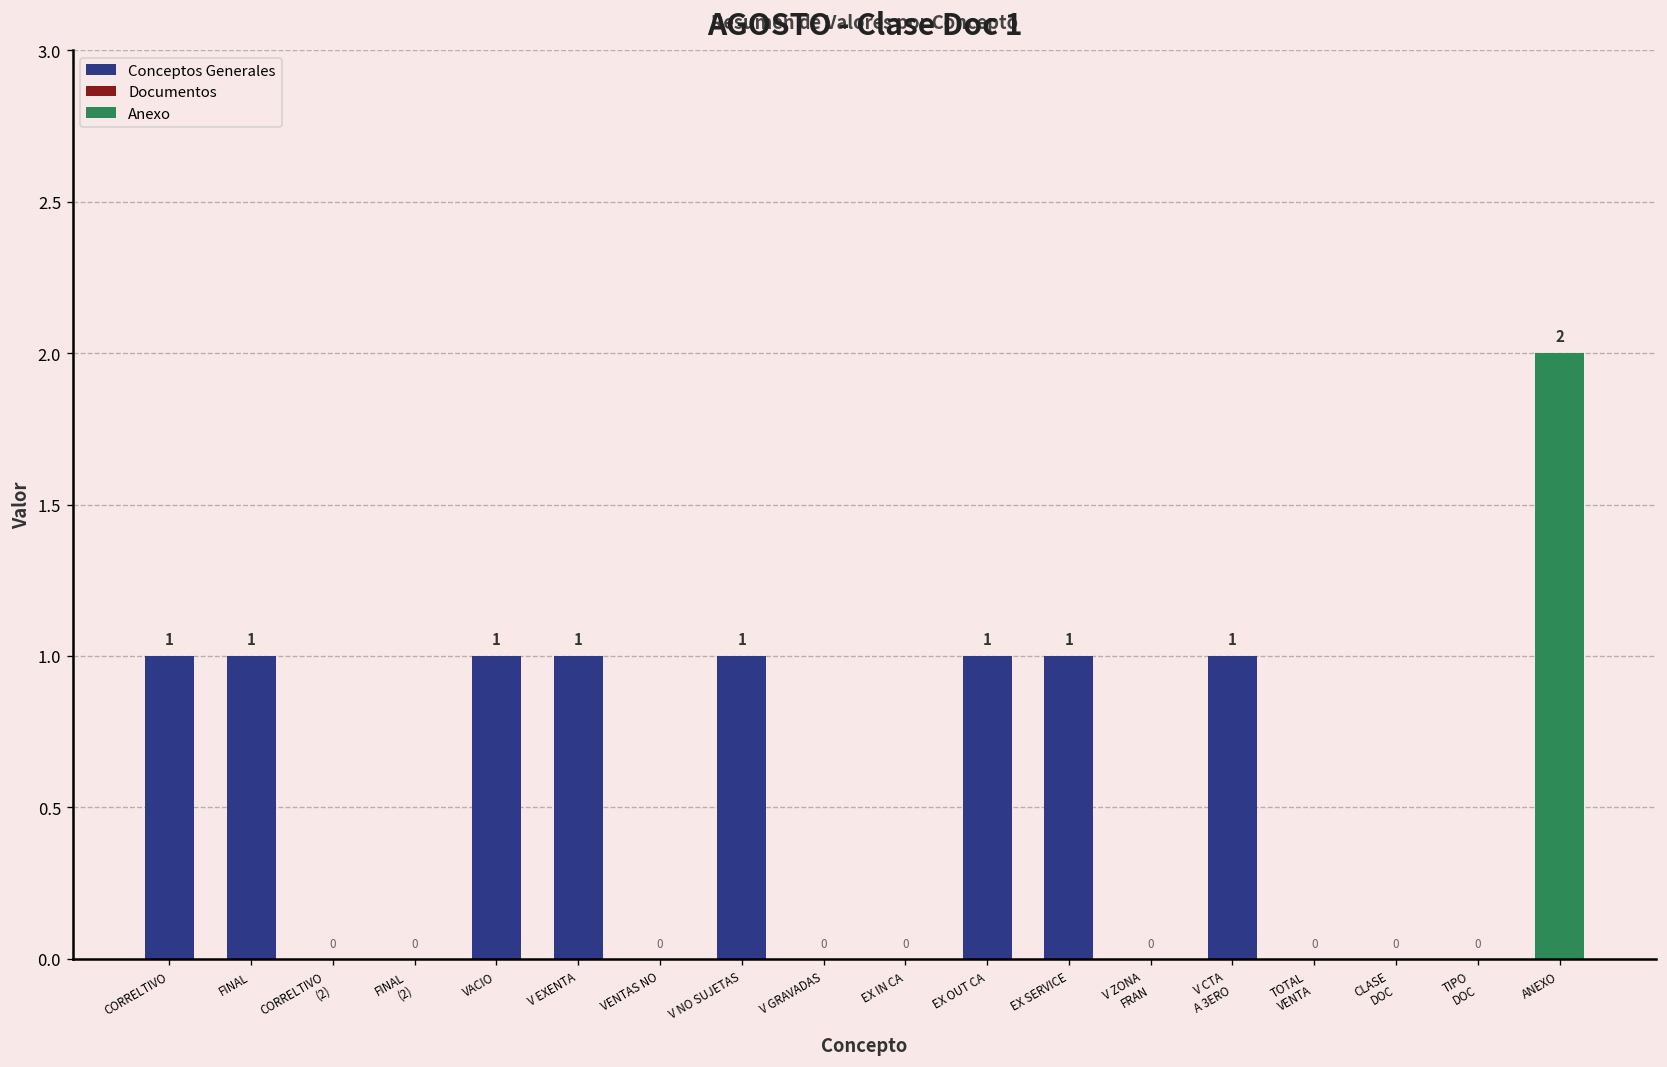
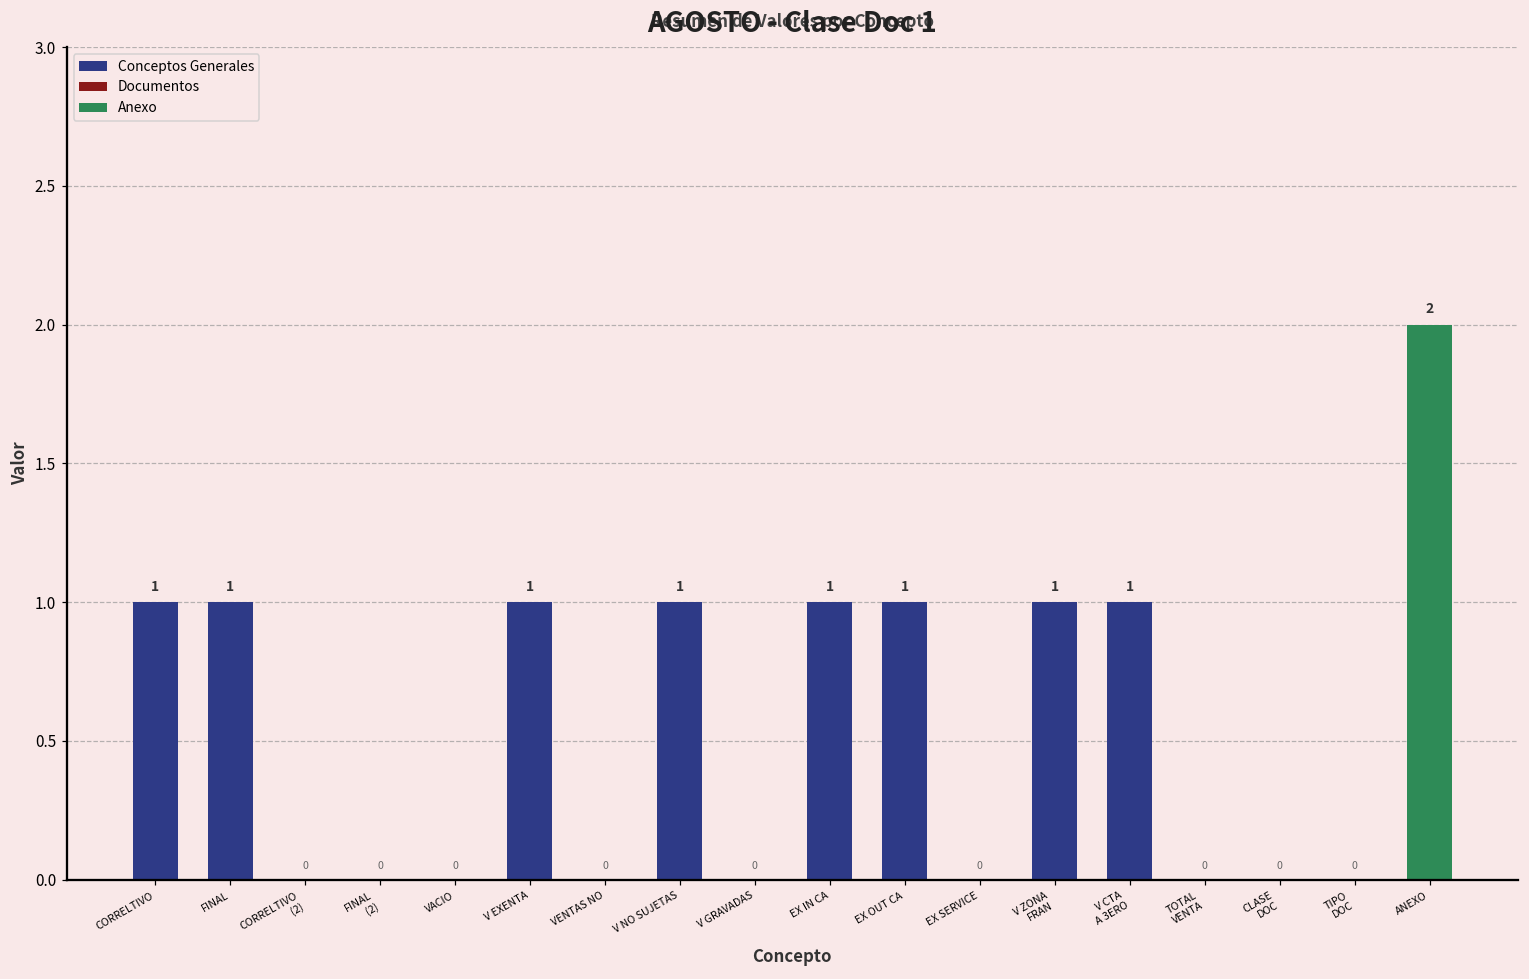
VACIO: 1 -> 0
EX IN CA: 0 -> 1
EX SERVICE: 1 -> 0
V ZONA FRAN: 0 -> 1
